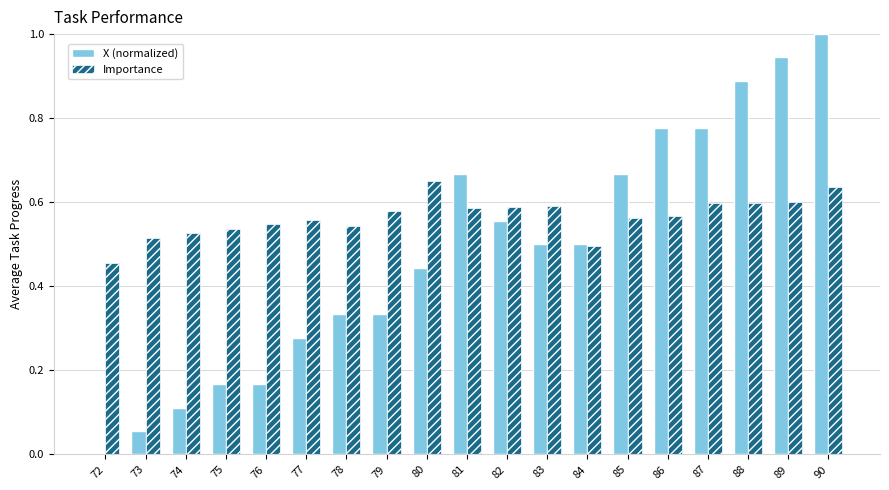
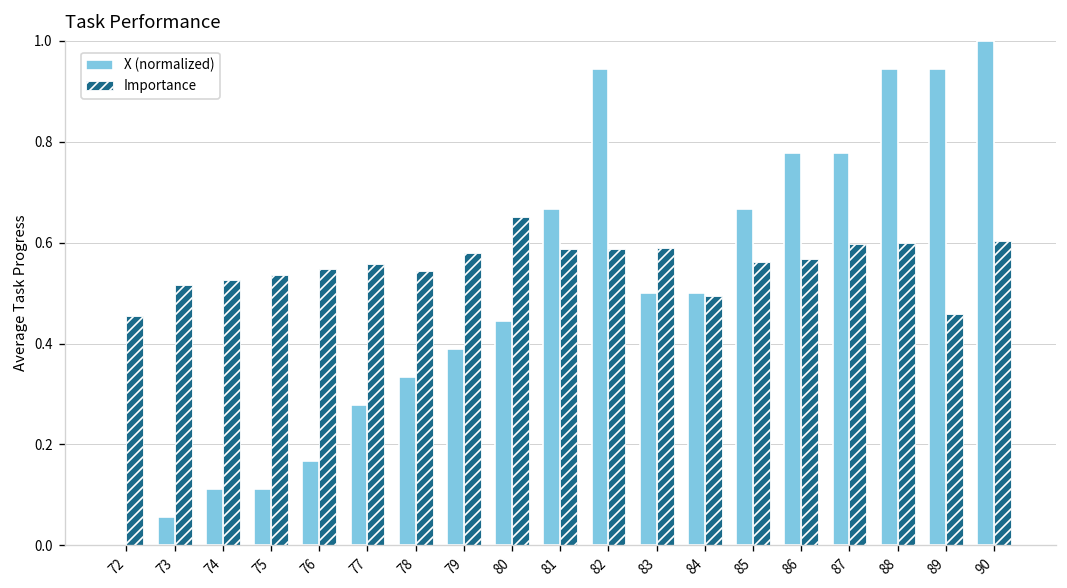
X (normalized), 75: 0.17 -> 0.11
X (normalized), 79: 0.33 -> 0.39
X (normalized), 82: 0.56 -> 0.94
X (normalized), 88: 0.89 -> 0.94
Importance, 89: 0.60 -> 0.46
Importance, 90: 0.64 -> 0.60
